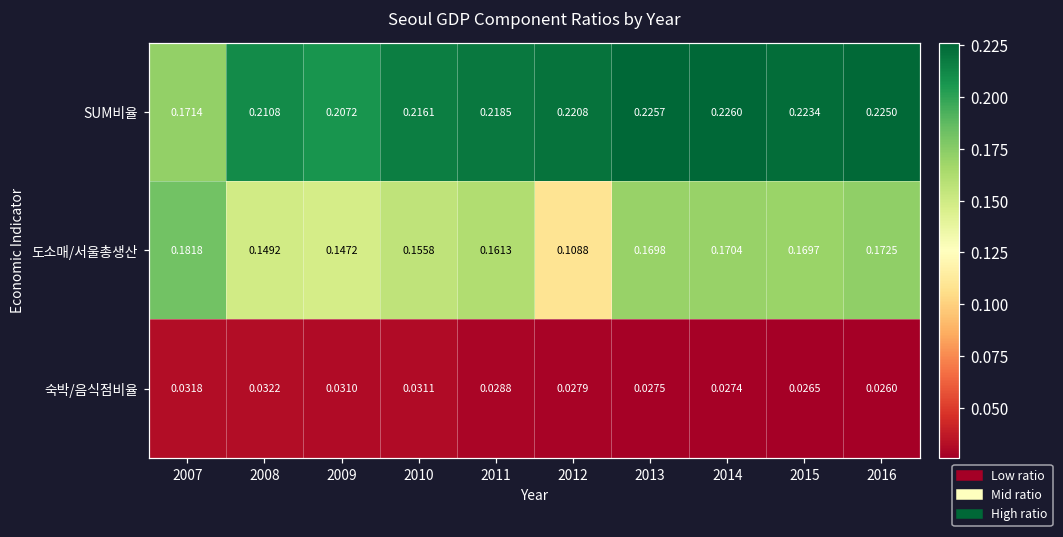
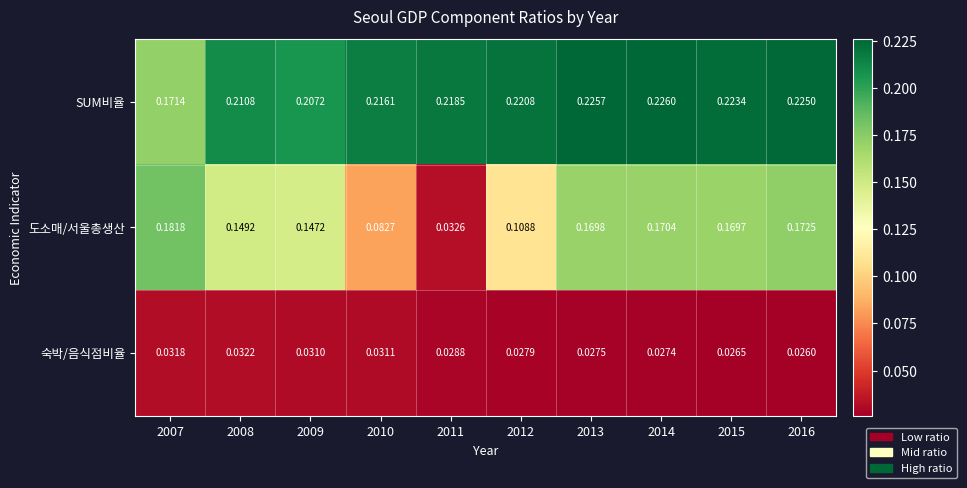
도소매/서울총생산, 2010: 0.1558 -> 0.0827
도소매/서울총생산, 2011: 0.1613 -> 0.0326
